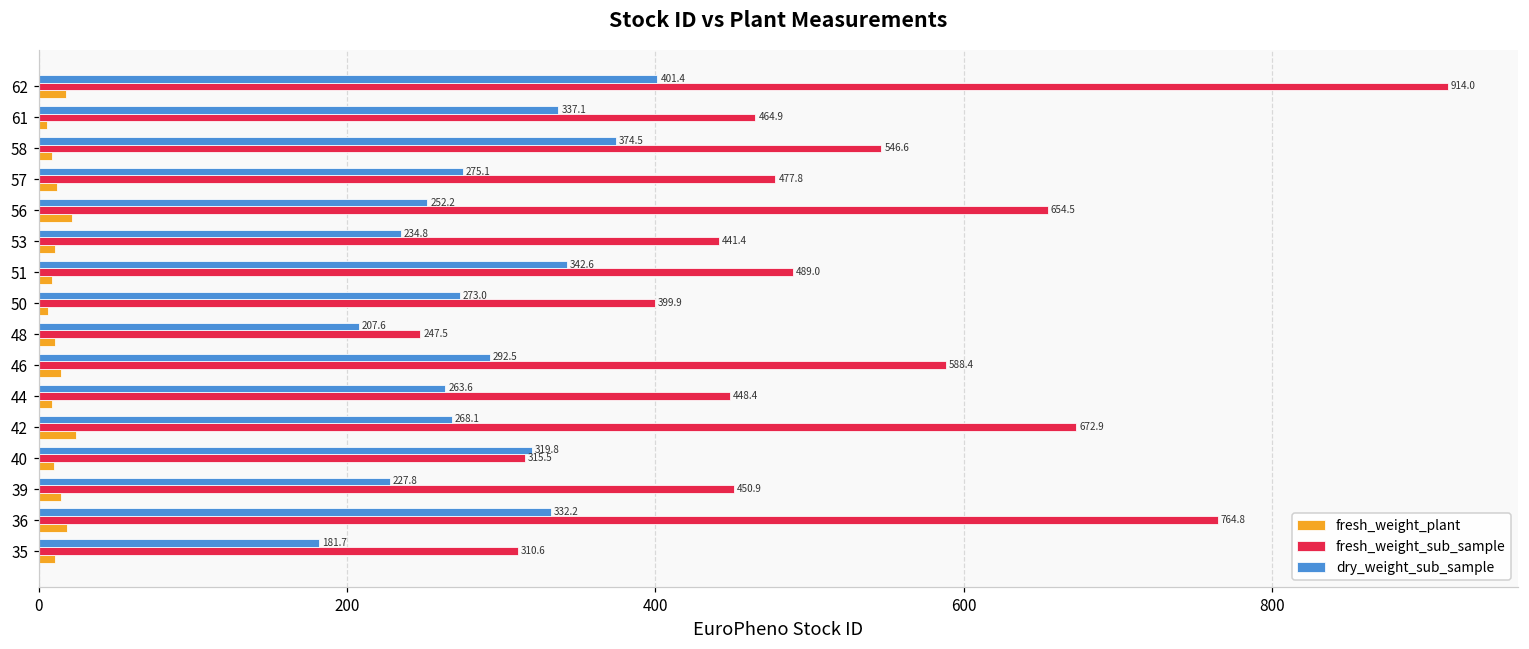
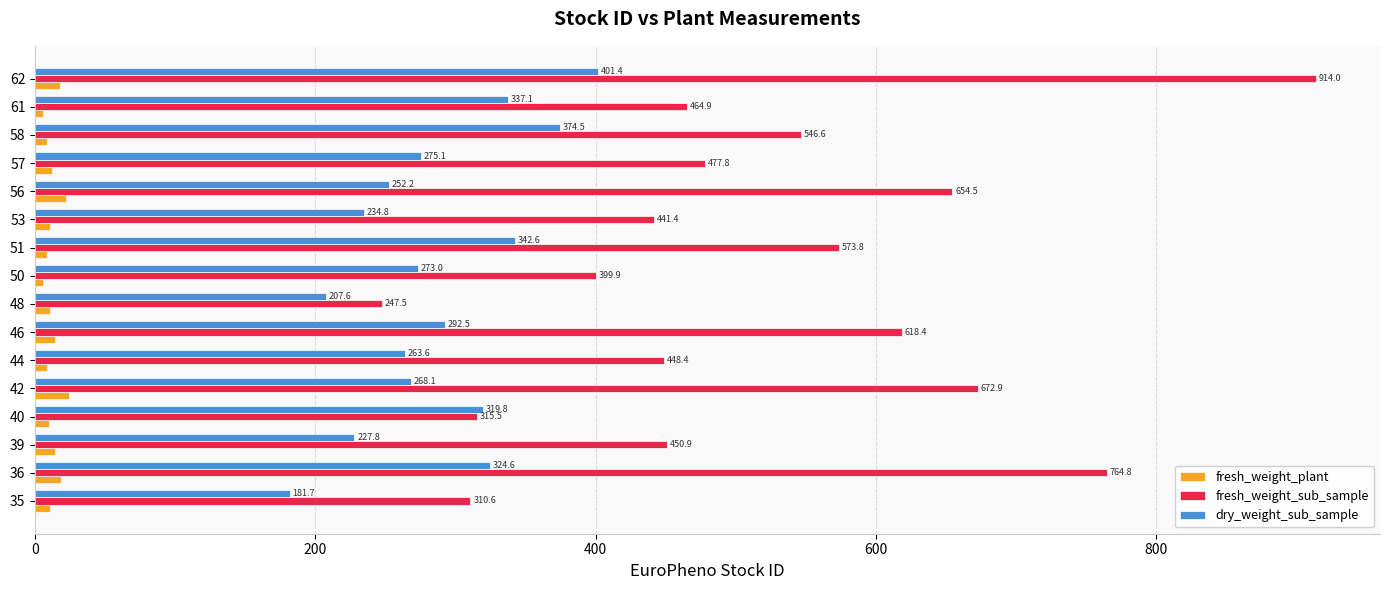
fresh_weight_sub_sample, 51: 489.0 -> 573.8
fresh_weight_sub_sample, 46: 588.4 -> 618.4
dry_weight_sub_sample, 36: 332.2 -> 324.6
